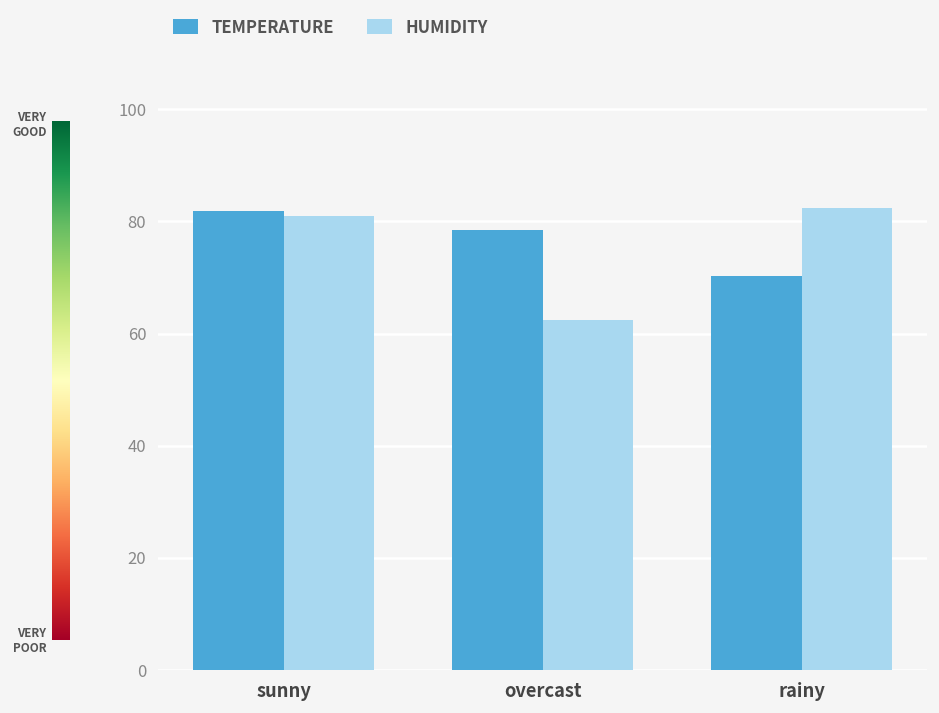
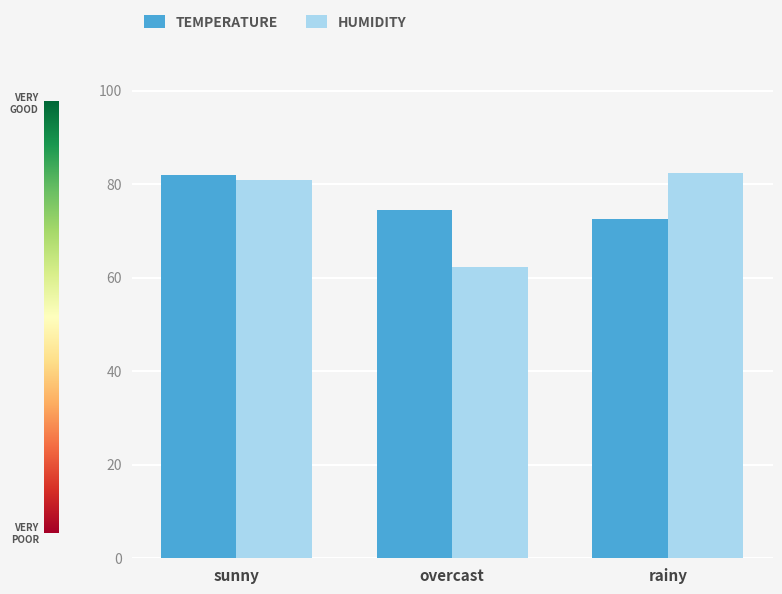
TEMPERATURE, overcast: 79 -> 74
TEMPERATURE, rainy: 70 -> 73
